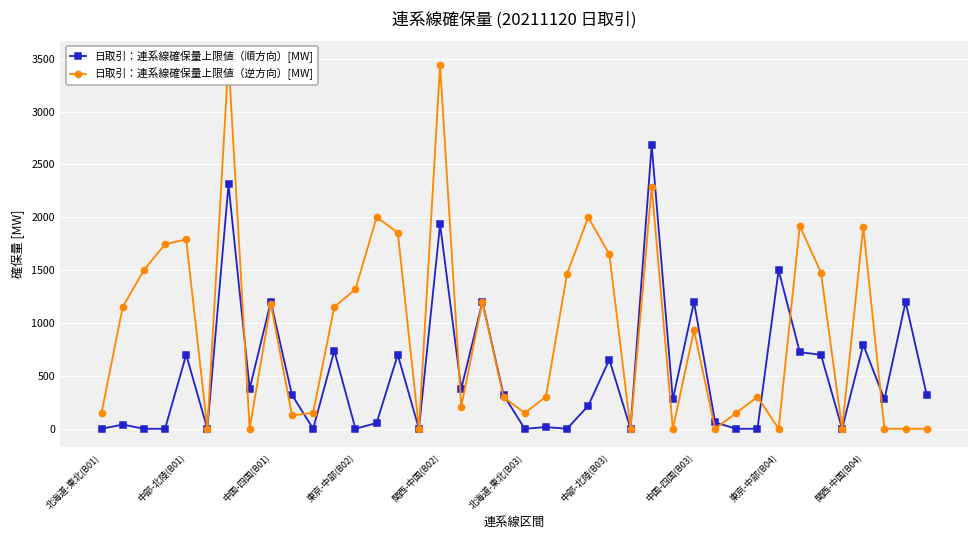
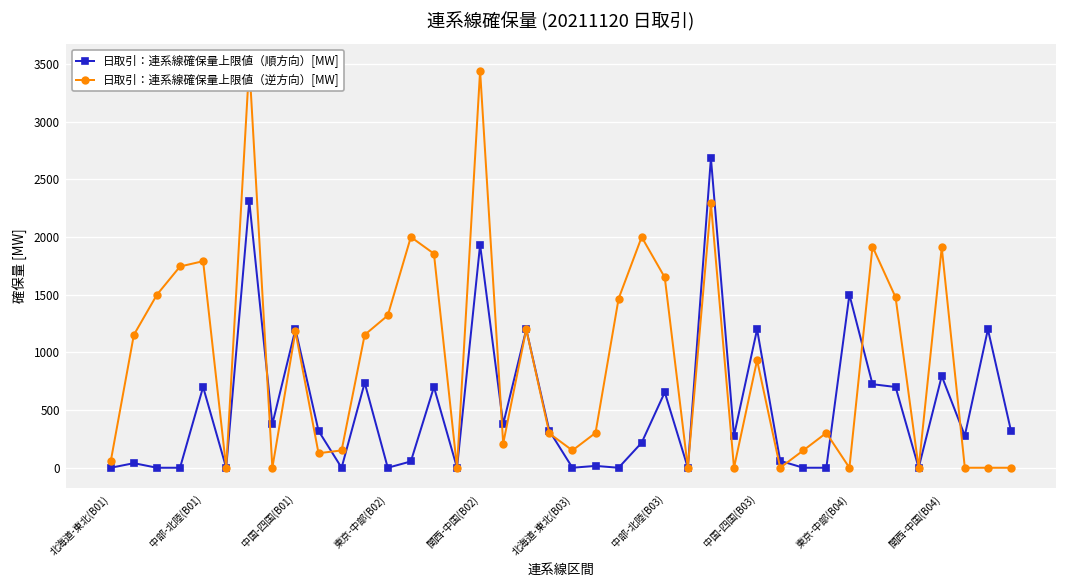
日取引：連系線確保量上限値（逆方向）[MW], 北海道-東北(B01): 200 -> 100
